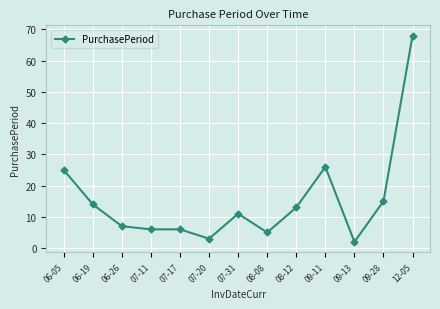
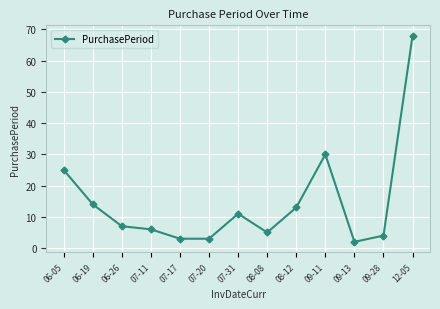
07-17: 6 -> 3
09-11: 26 -> 30
09-28: 15 -> 4
